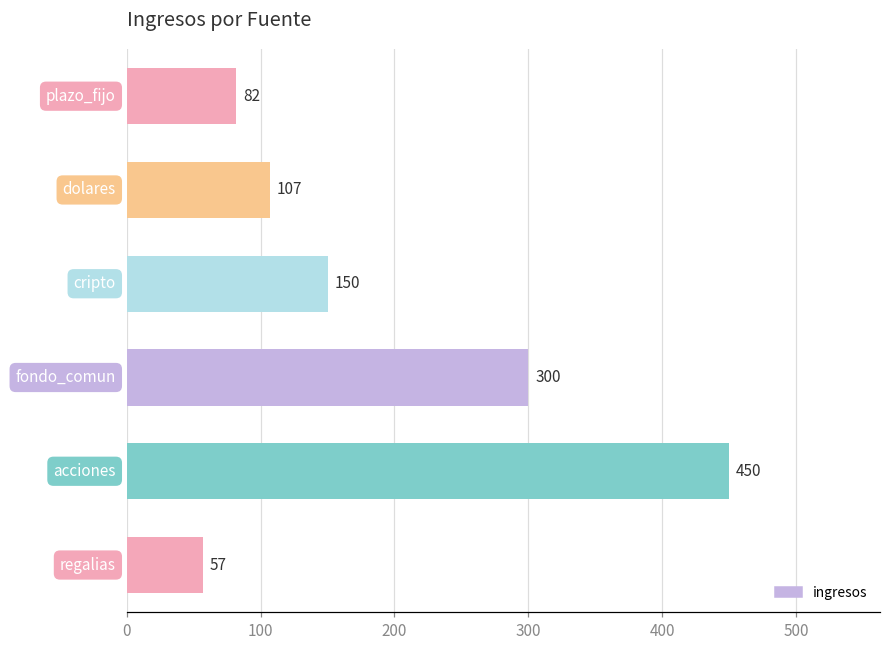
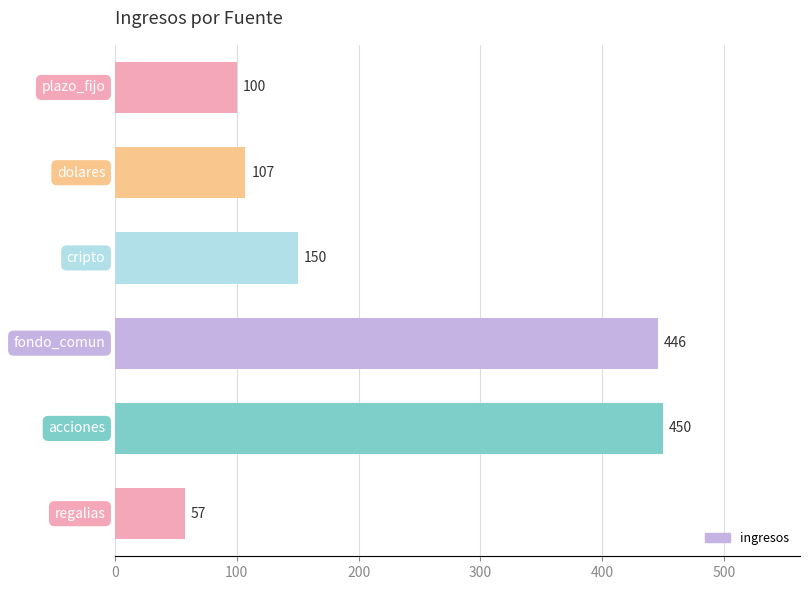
plazo_fijo: 82 -> 100
fondo_comun: 300 -> 446
